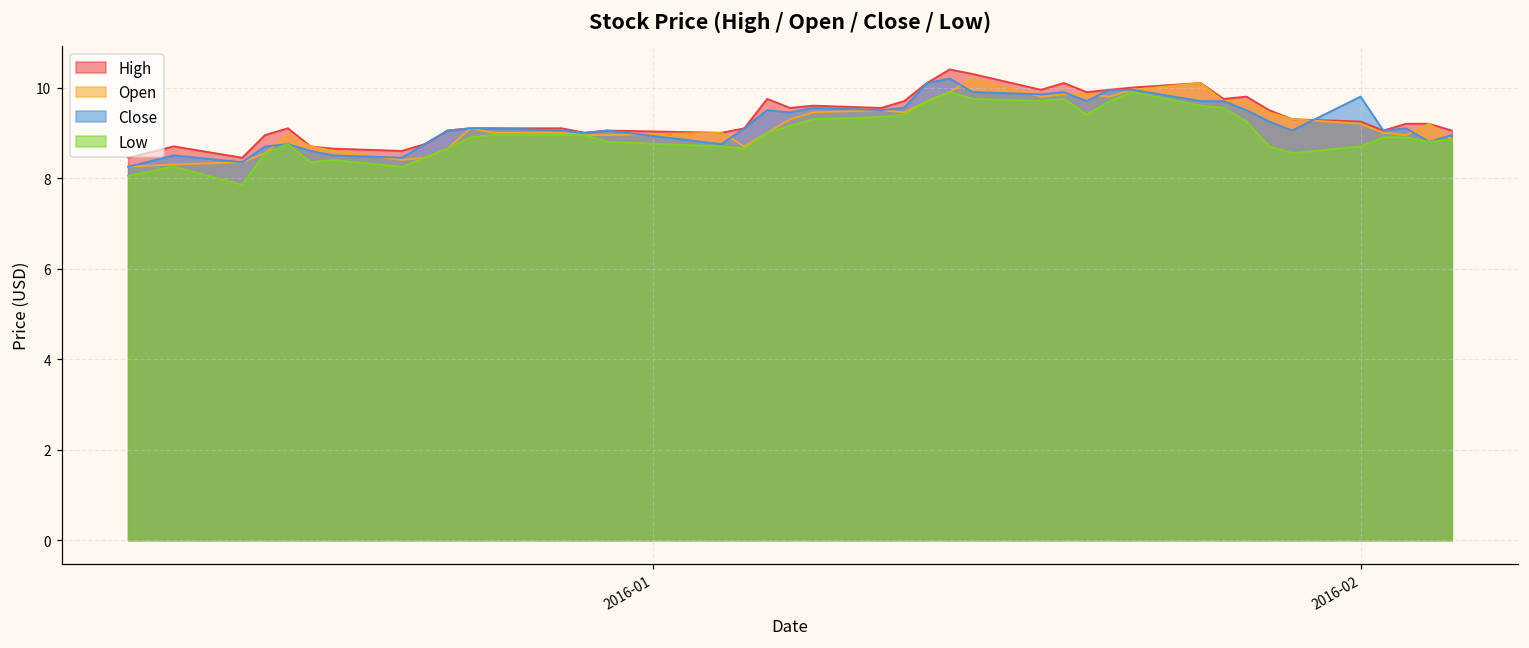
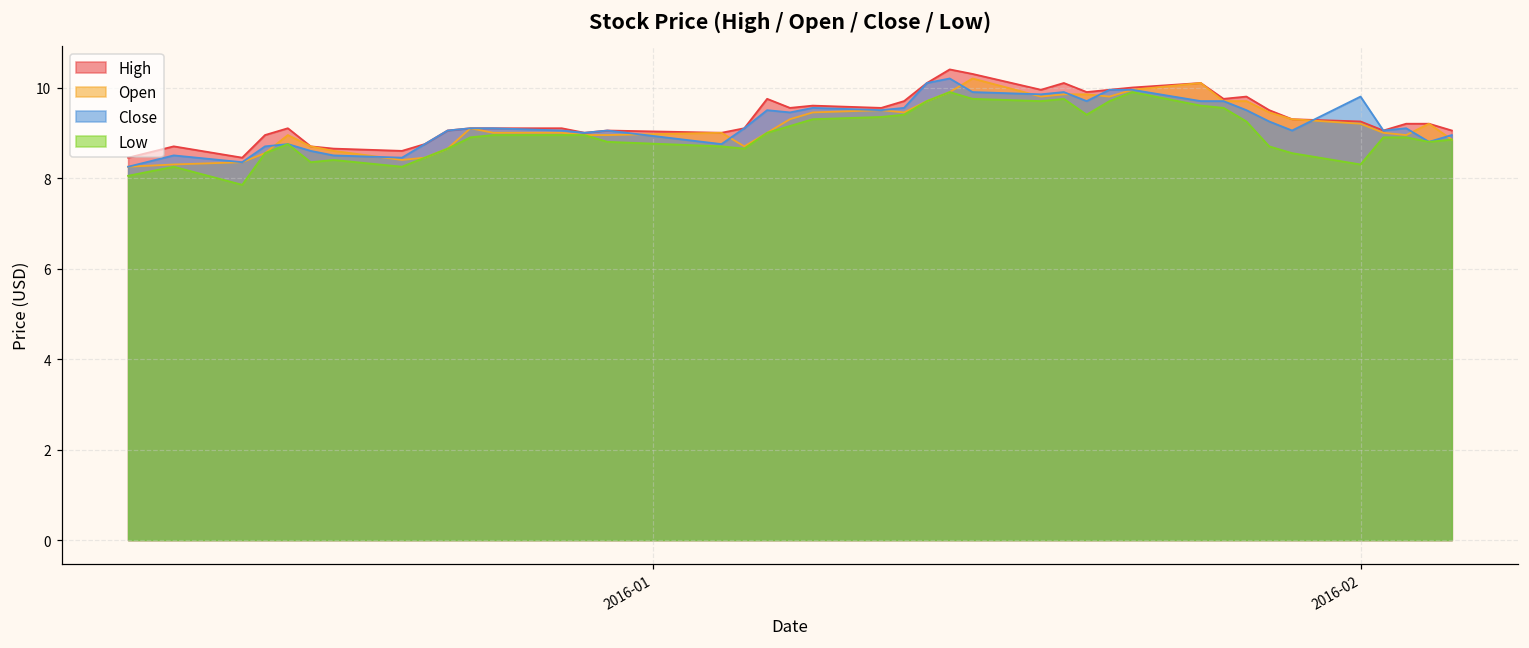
Low, 2016-02: 8.7 -> 8.3
